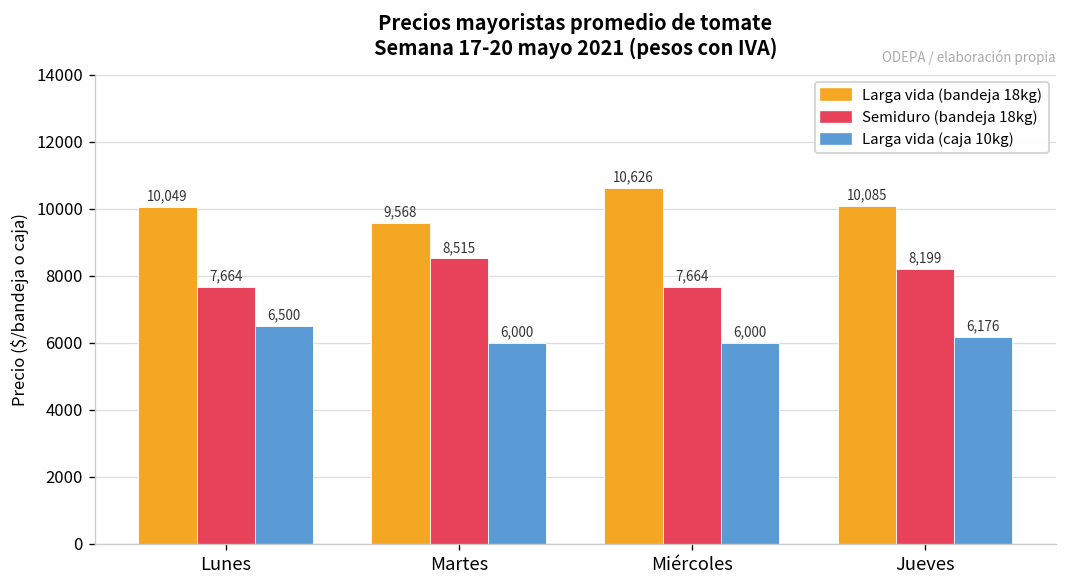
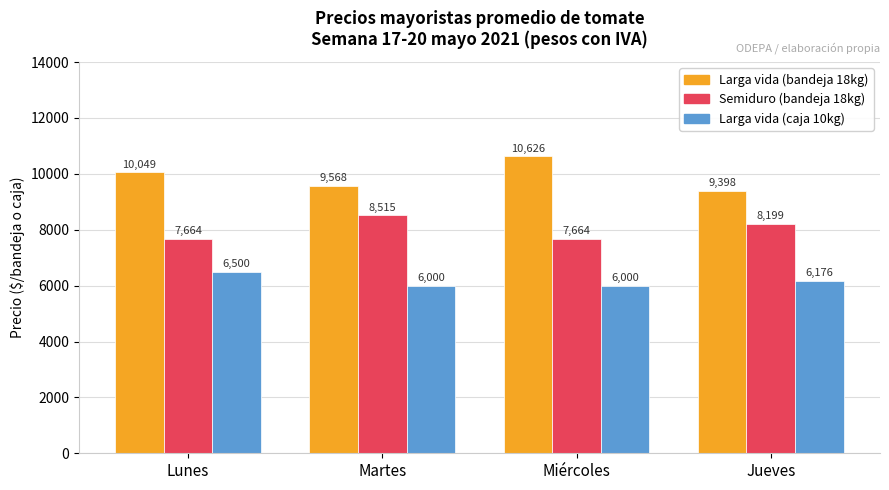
Larga vida (bandeja 18kg), Jueves: 10,085 -> 9,398
